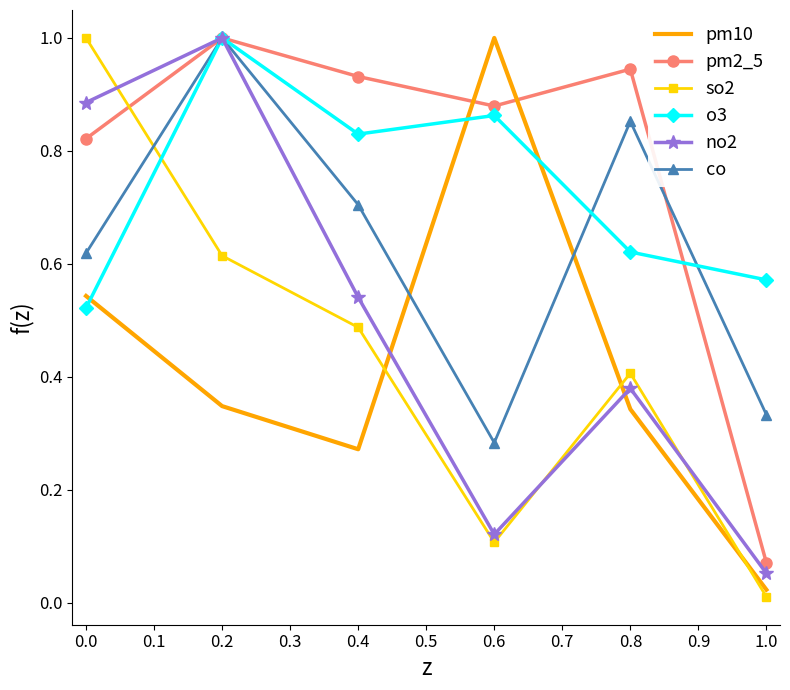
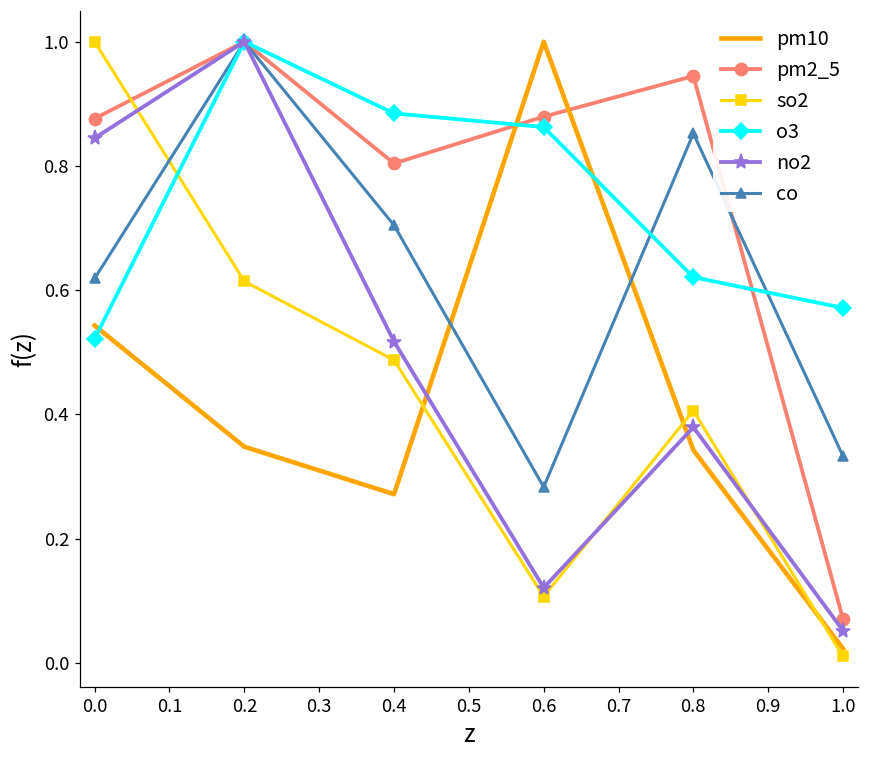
pm2_5, 0.0: 0.82 -> 0.88
no2, 0.0: 0.89 -> 0.84
pm2_5, 0.4: 0.93 -> 0.80
o3, 0.4: 0.83 -> 0.88
no2, 0.4: 0.54 -> 0.52
